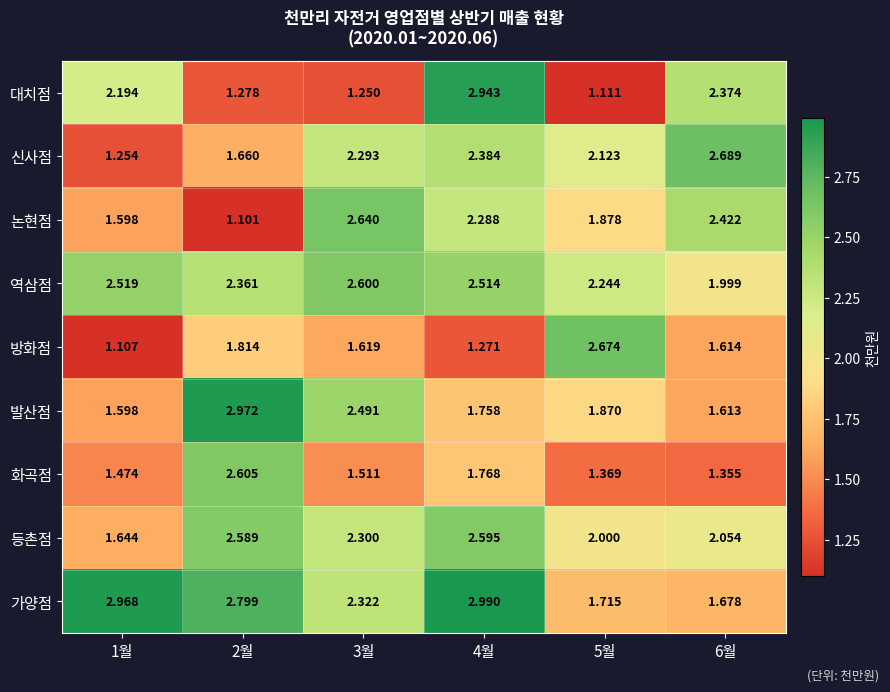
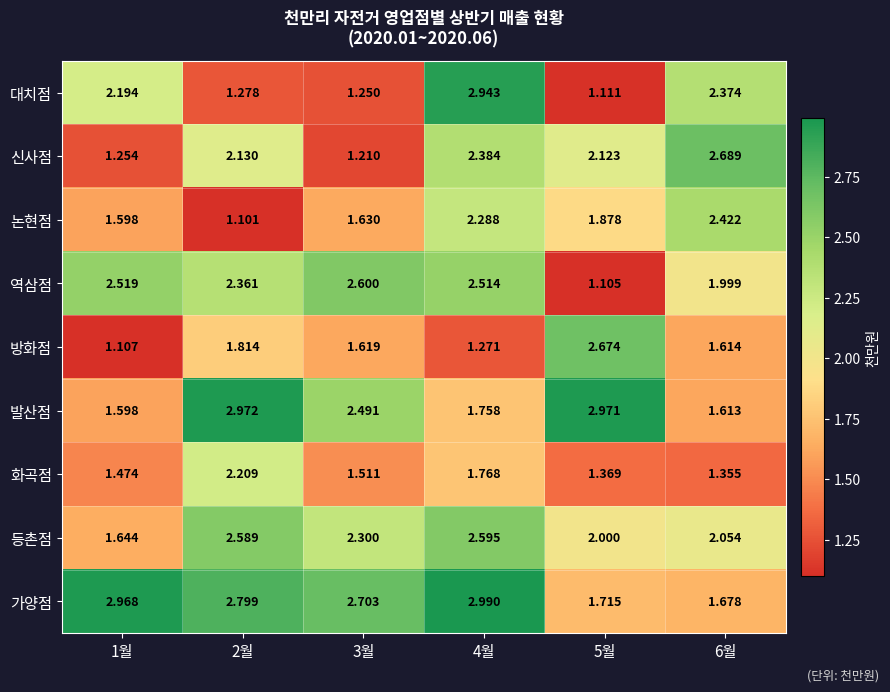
신사점, 2월: 1.660 -> 2.130
신사점, 3월: 2.293 -> 1.210
논현점, 3월: 2.640 -> 1.630
역삼점, 5월: 2.244 -> 1.105
발산점, 5월: 1.870 -> 2.971
화곡점, 2월: 2.605 -> 2.209
가양점, 3월: 2.322 -> 2.703
